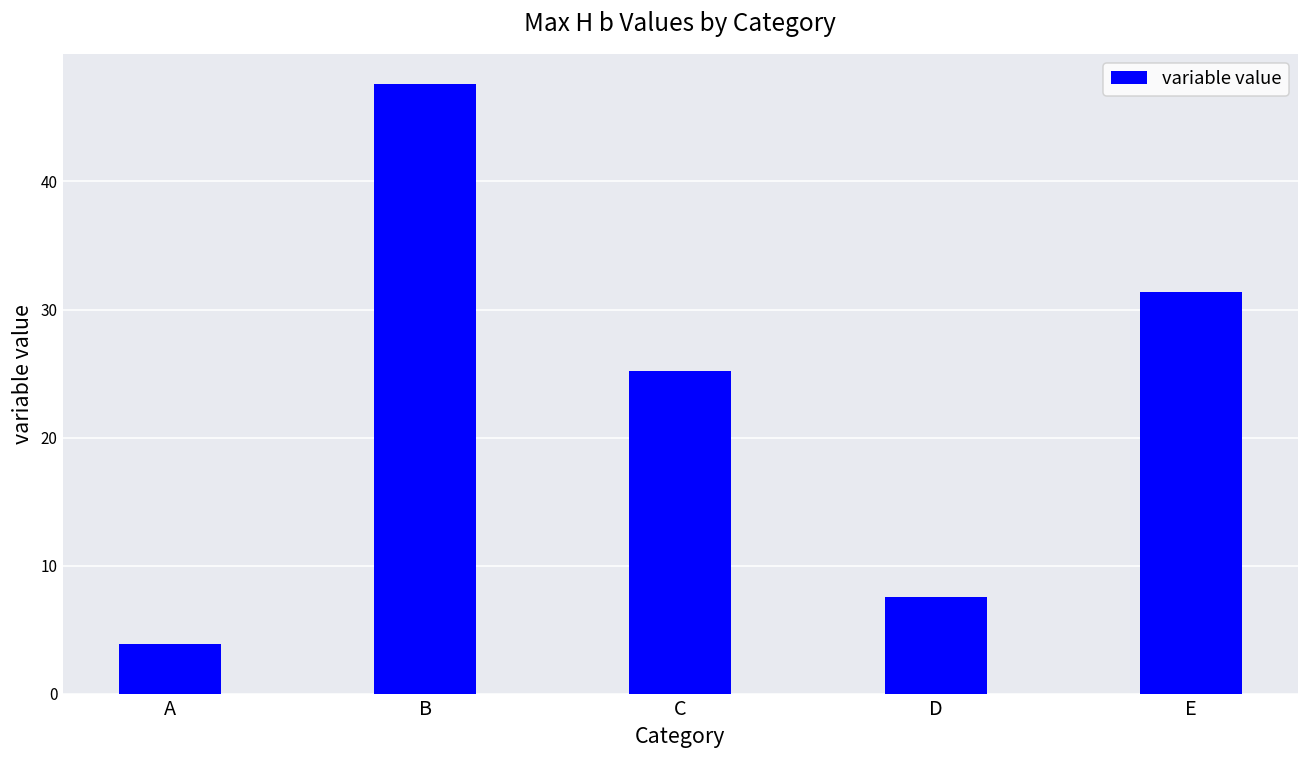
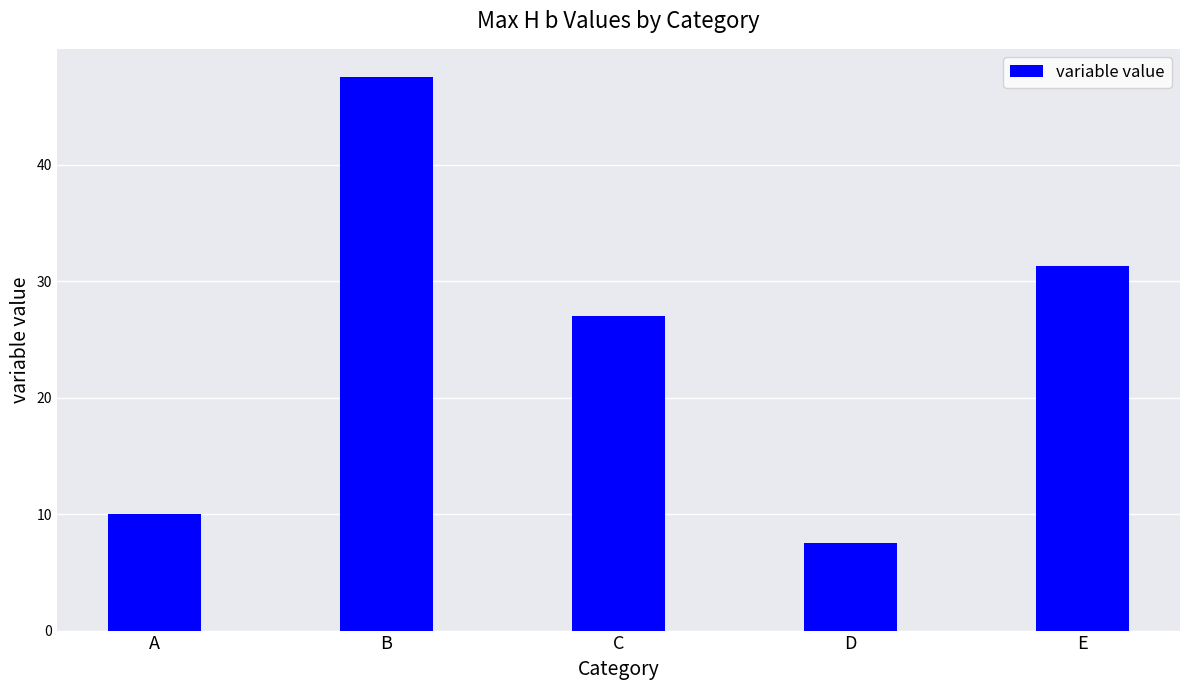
A: 3.9 -> 10.0
C: 25.2 -> 27.1
